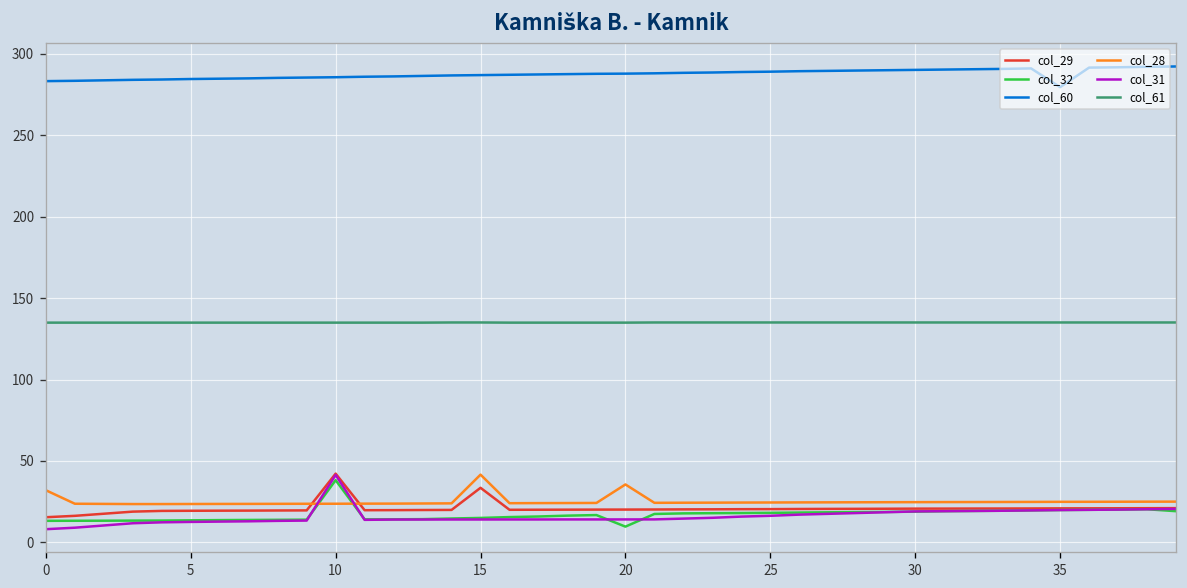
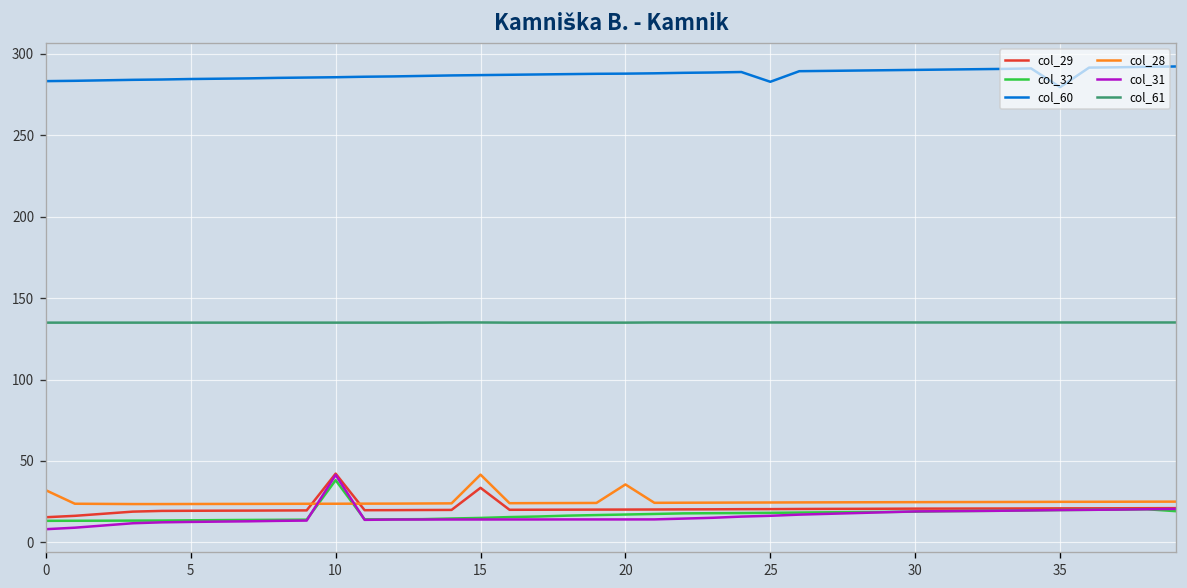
col_32, 20: 10 -> 17
col_60, 25: 289 -> 283
